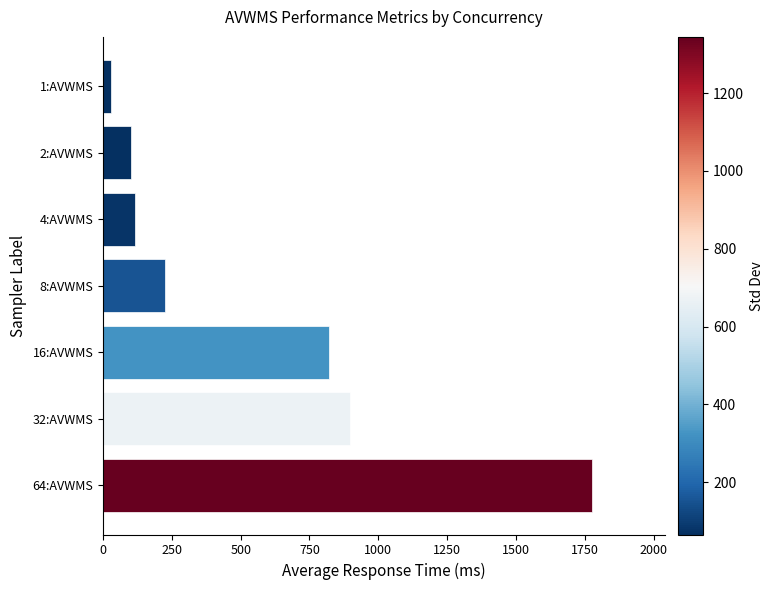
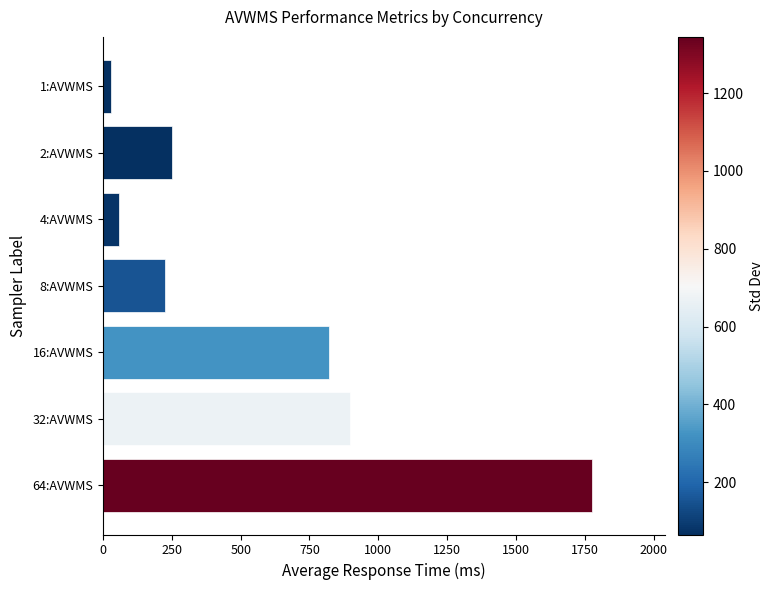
2:AVWMS: 100 -> 250
4:AVWMS: 120 -> 60
